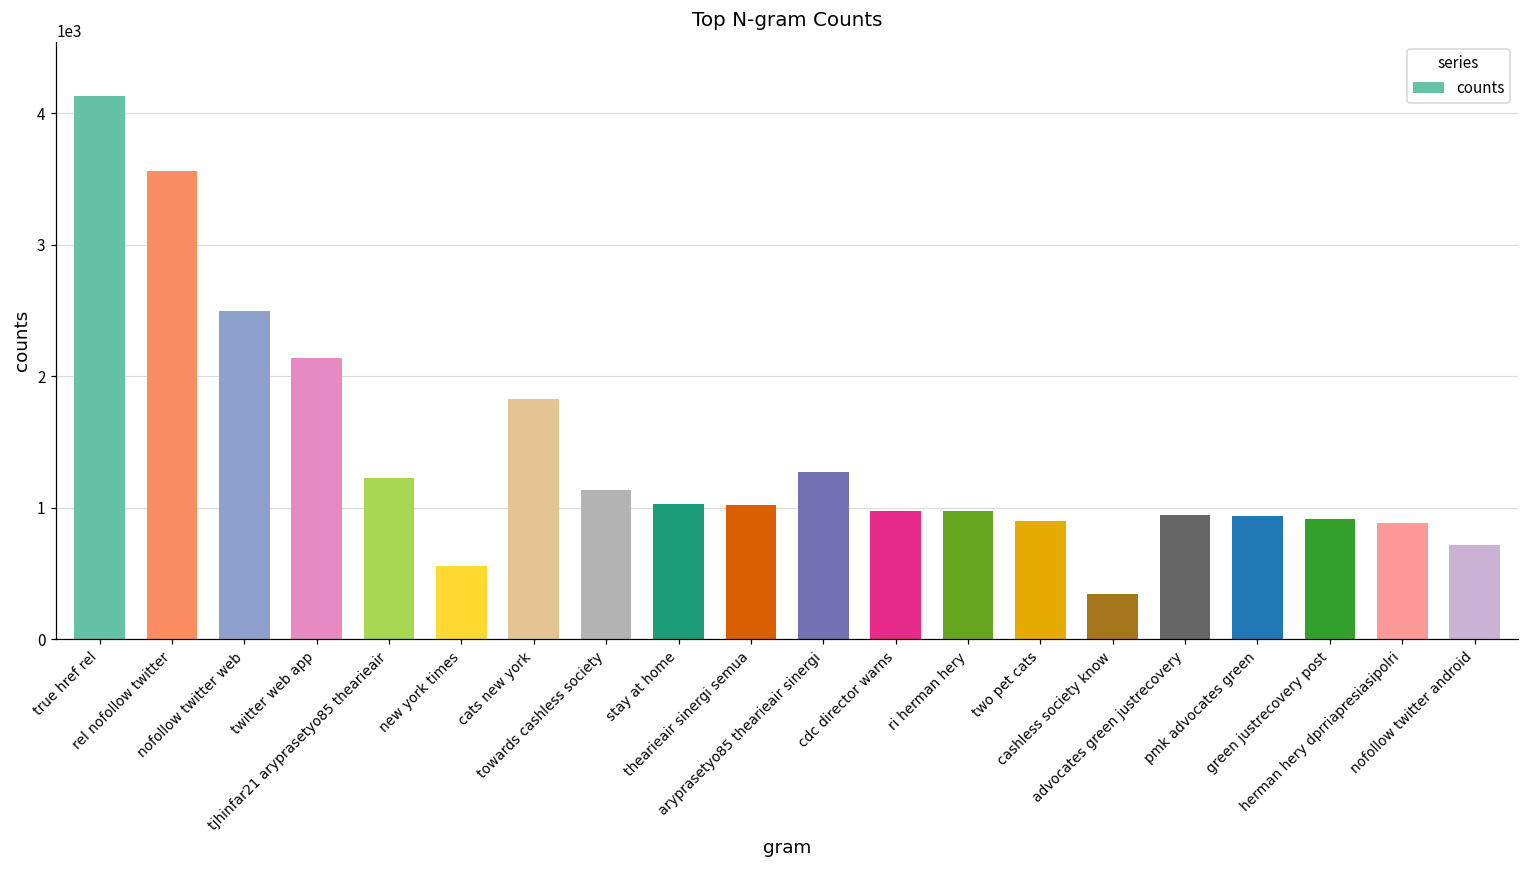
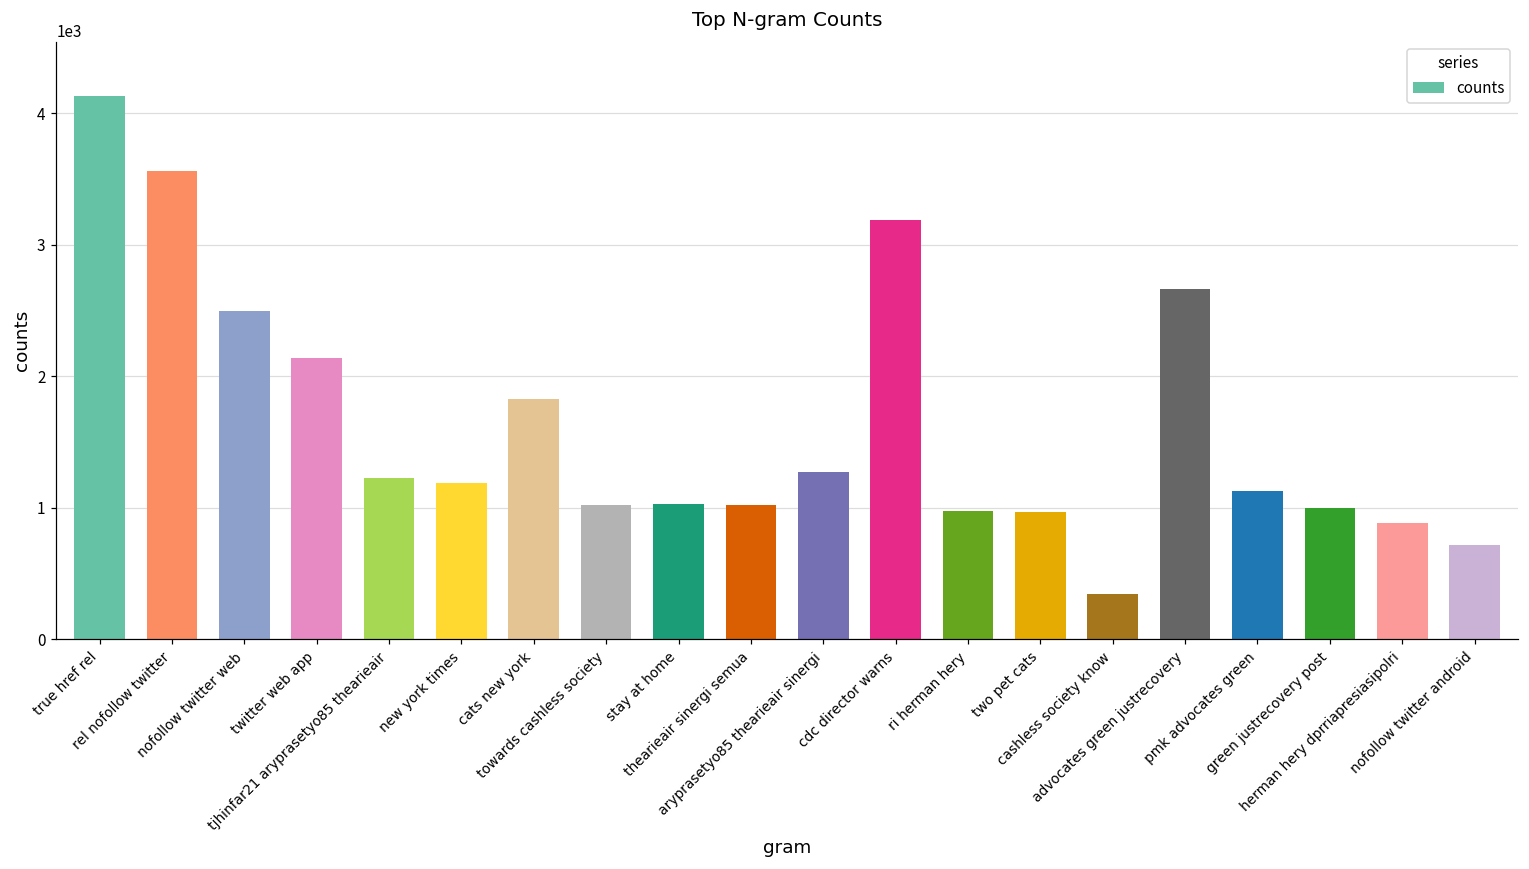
new york times: 560 -> 1190
towards cashless society: 1140 -> 1020
cdc director warns: 980 -> 3190
two pet cats: 900 -> 970
advocates green justrecovery: 940 -> 2660
pmk advocates green: 940 -> 1130
green justrecovery post: 920 -> 1000
